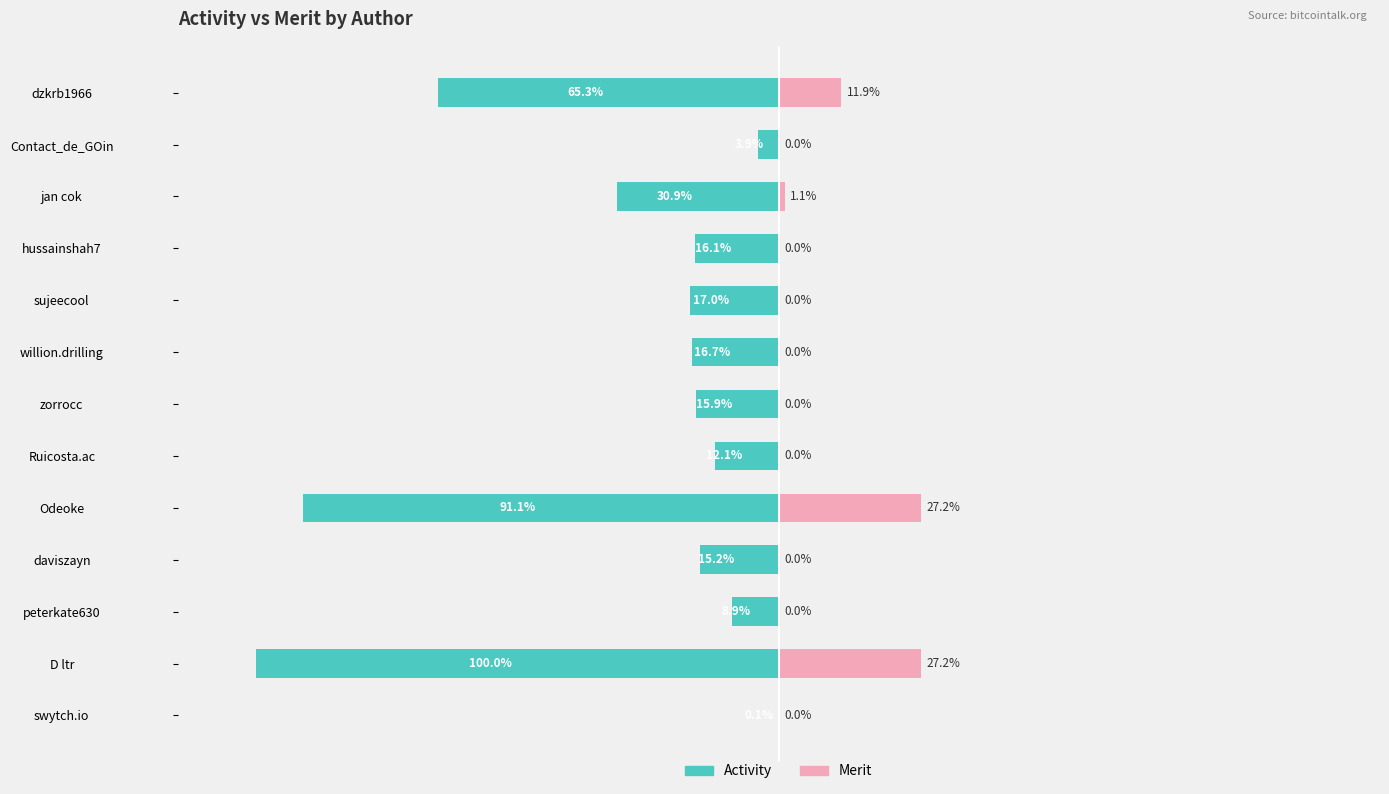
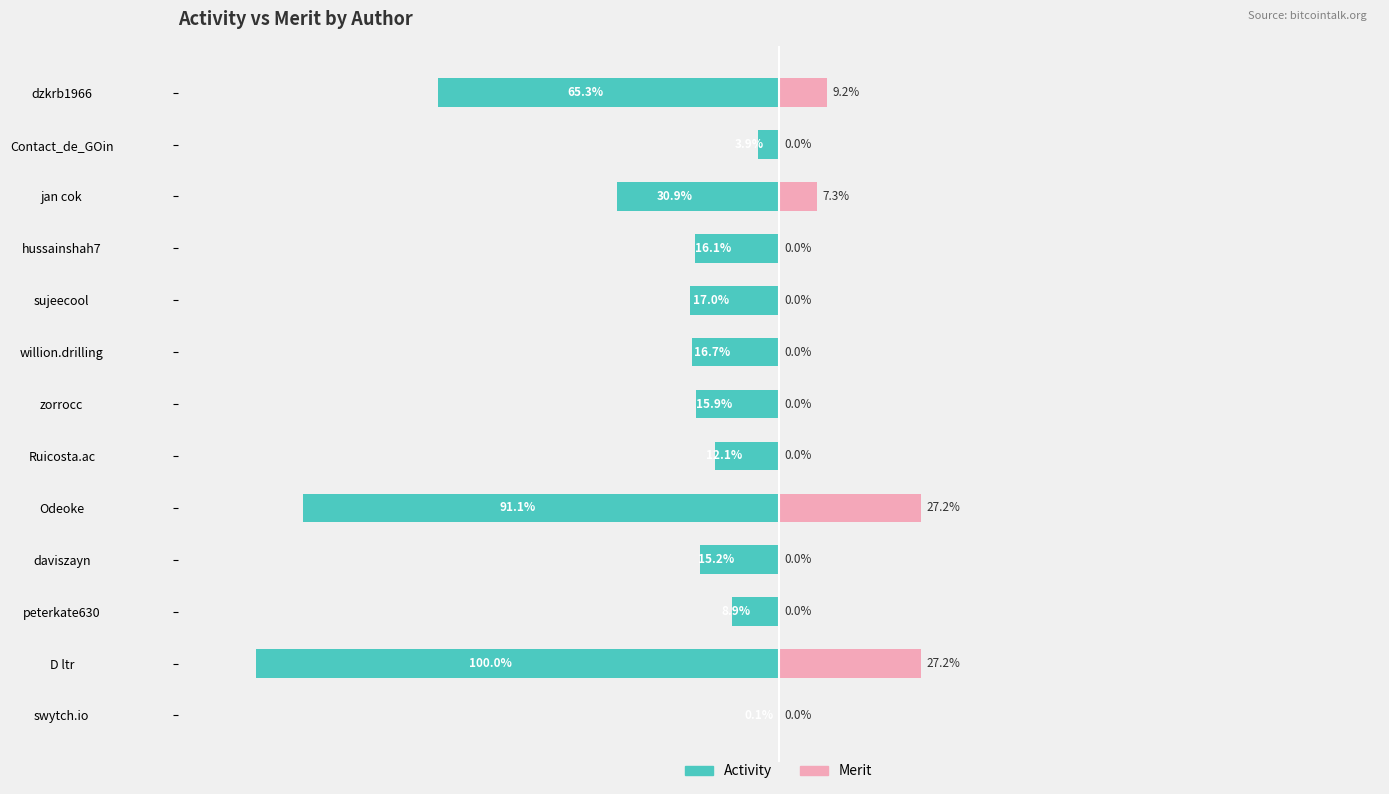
Merit, dzkrb1966: 11.9% -> 9.2%
Merit, jan cok: 1.1% -> 7.3%
